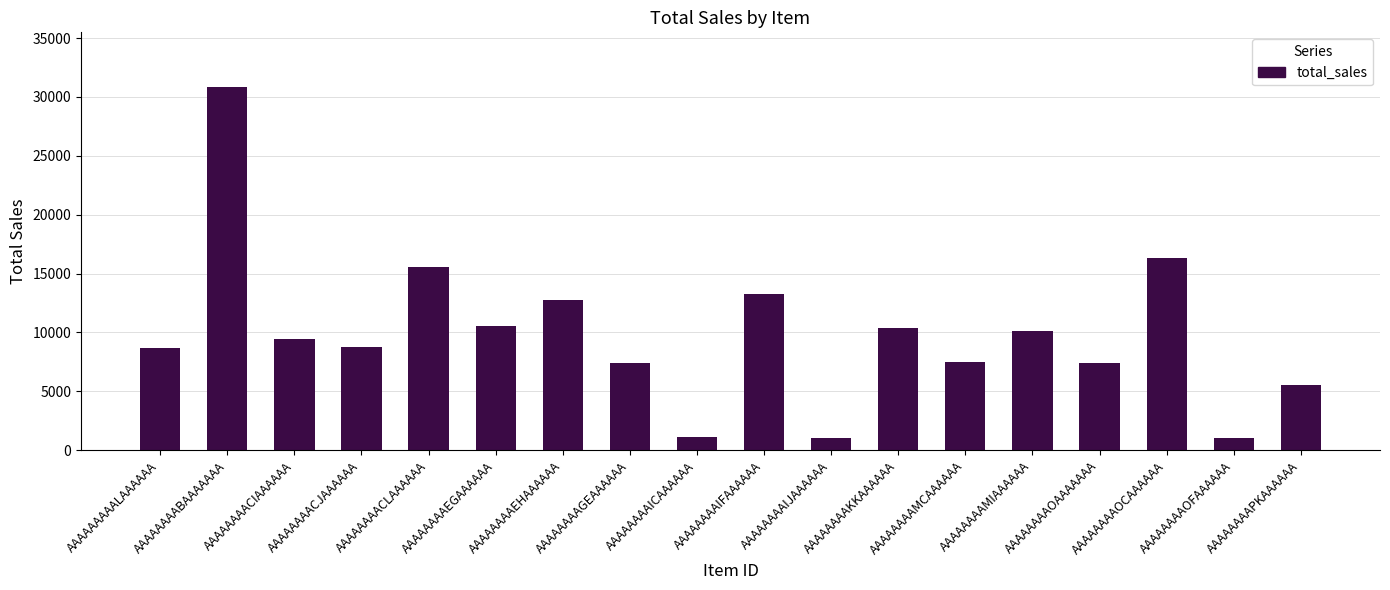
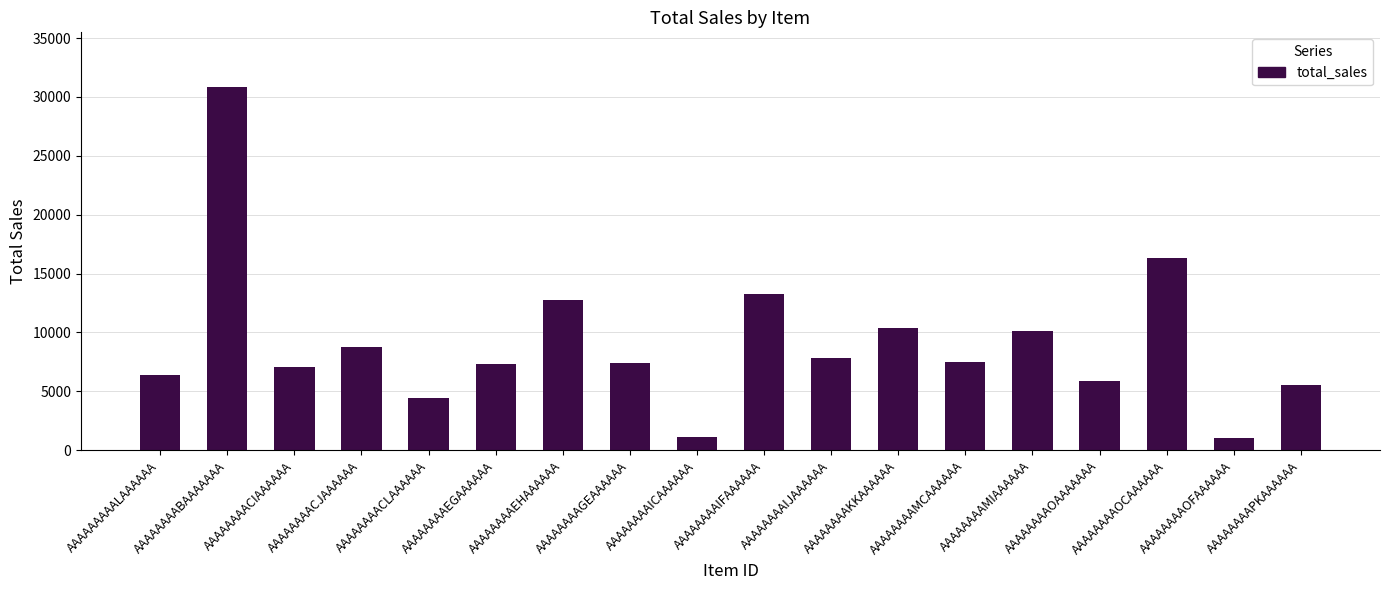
AAAAAAAAALAAAAAA: 8700 -> 6400
AAAAAAAACIAAAAAA: 9500 -> 7100
AAAAAAAACLAAAAAA: 15600 -> 4400
AAAAAAAAEGAAAAAA: 10500 -> 7300
AAAAAAAAIJAAAAAA: 1000 -> 7800
AAAAAAAAOAAAAAAA: 7400 -> 5900
